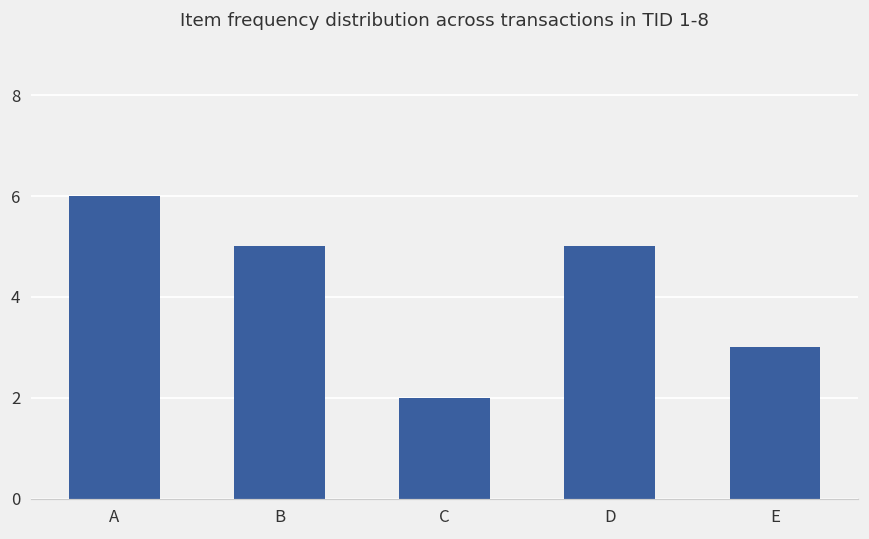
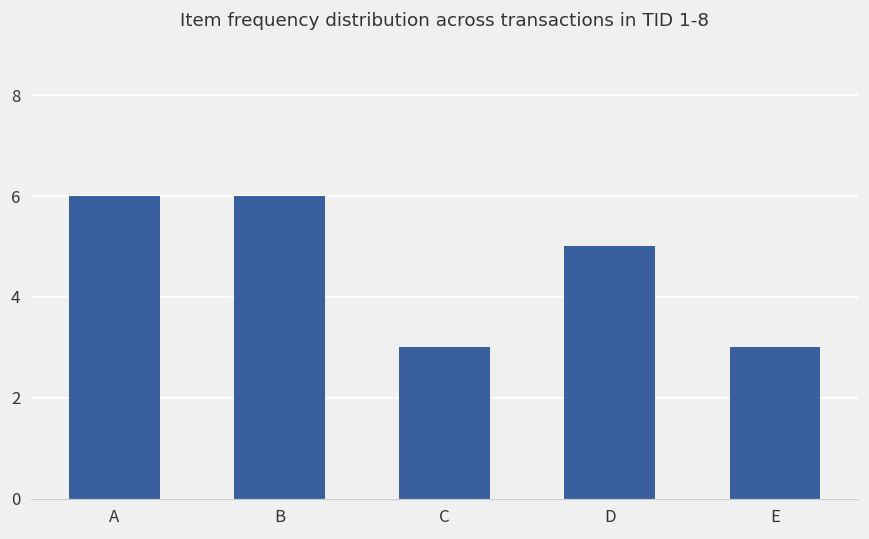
B: 5 -> 6
C: 2 -> 3
